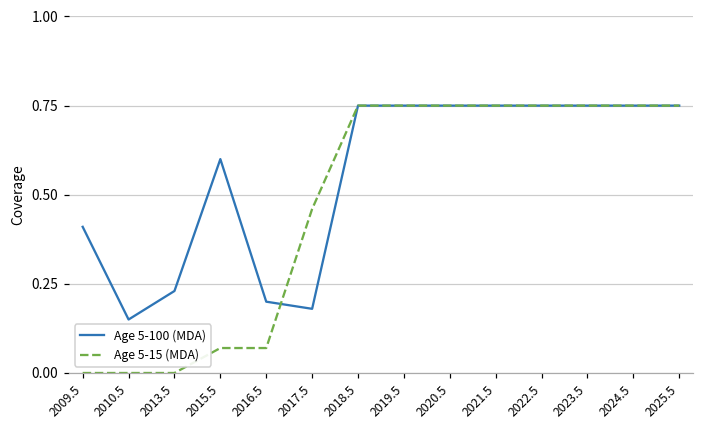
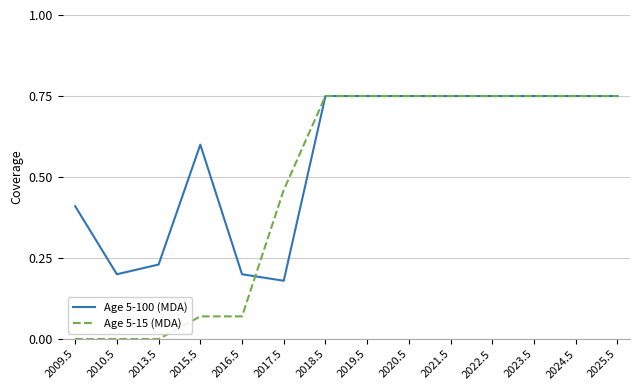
Age 5-100 (MDA), 2010.5: 0.15 -> 0.20
